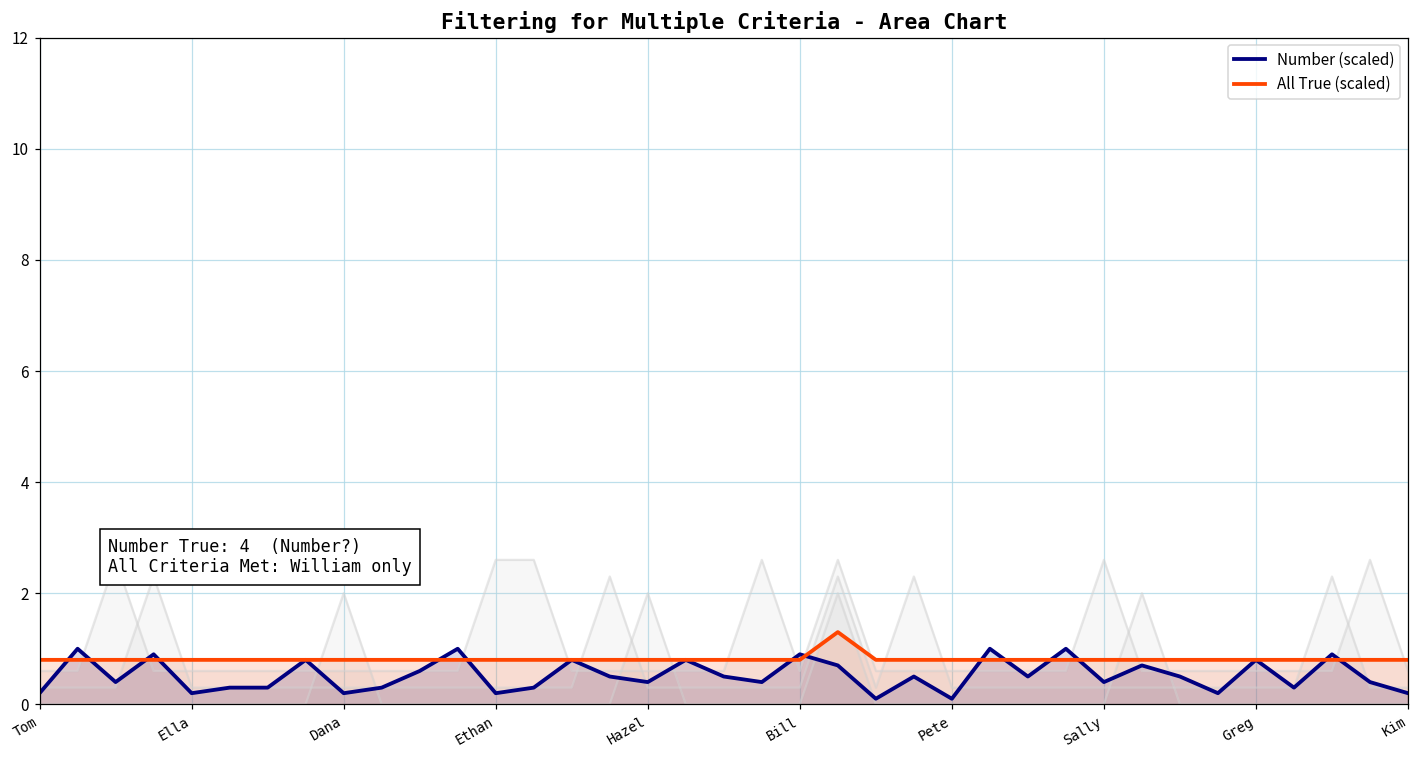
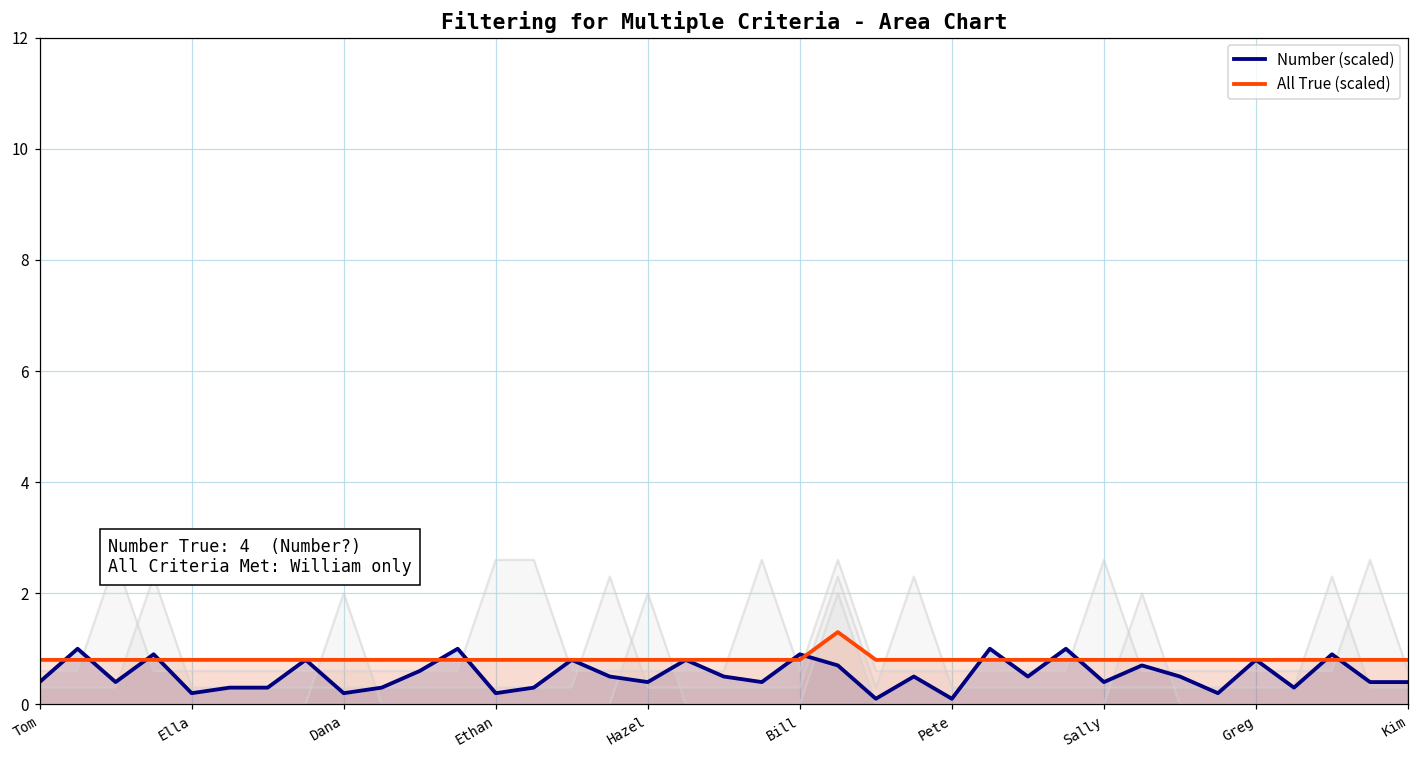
Number (scaled), Tom: 0.2 -> 0.4
Number (scaled), Kim: 0.2 -> 0.4
